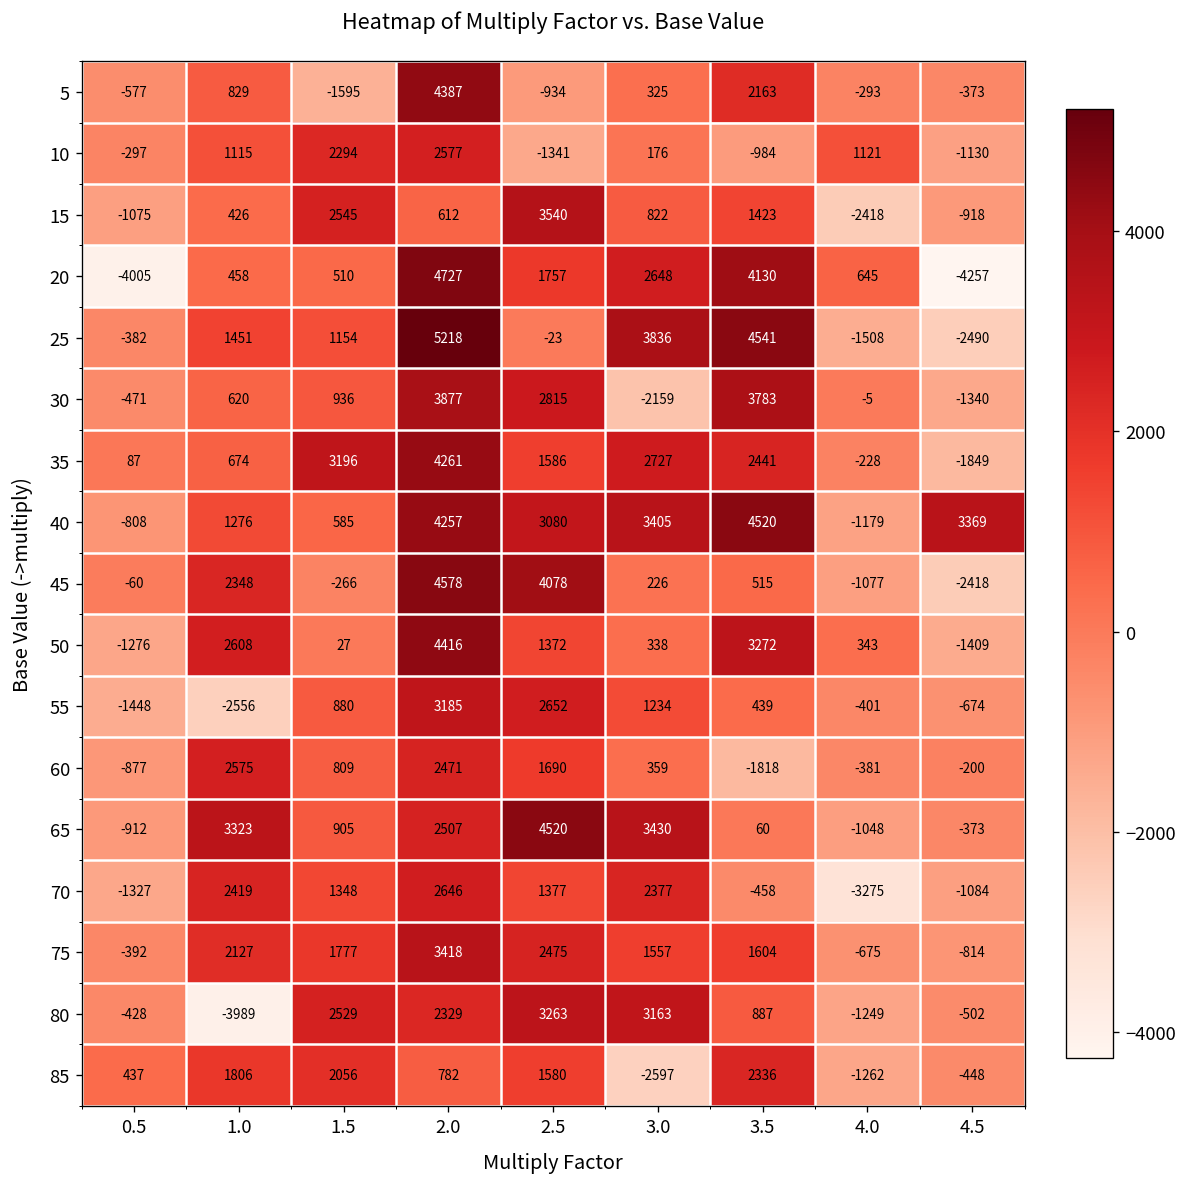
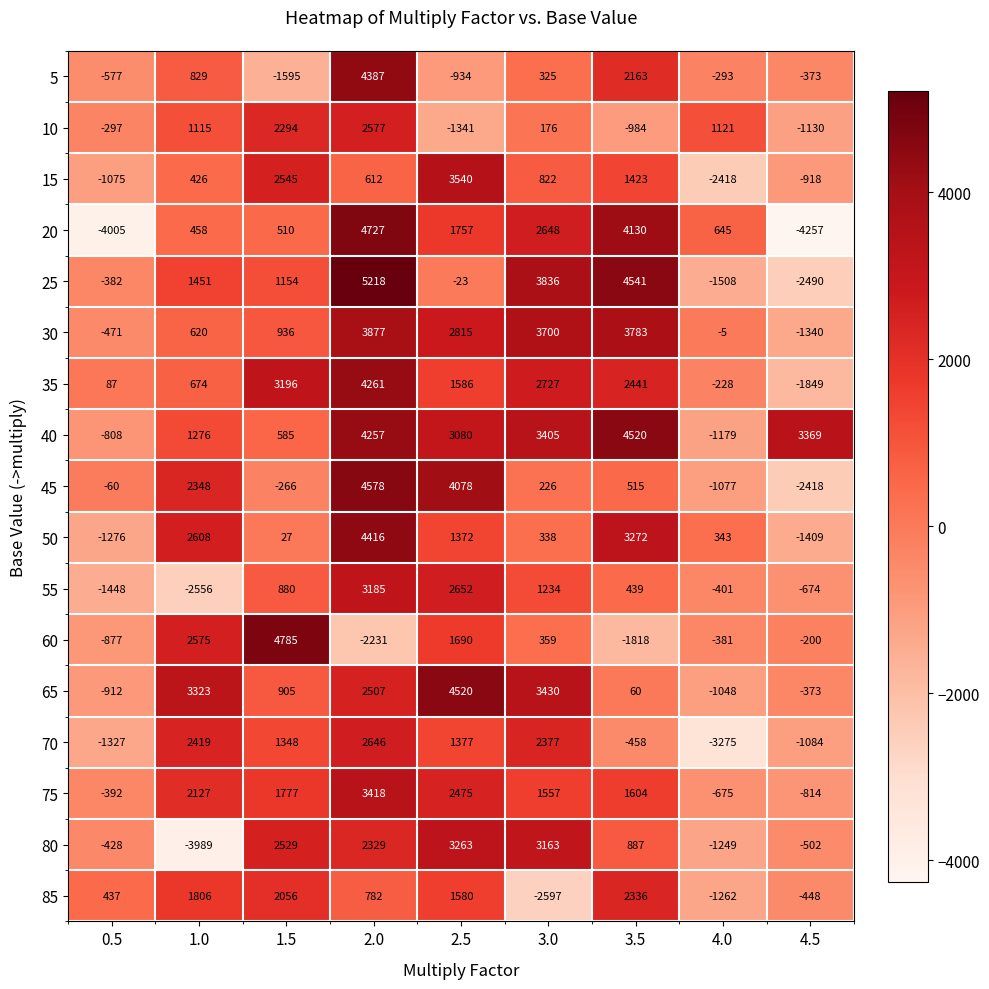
30, 3.0: -2159 -> 3700
60, 1.5: 809 -> 4785
60, 2.0: 2471 -> -2231
